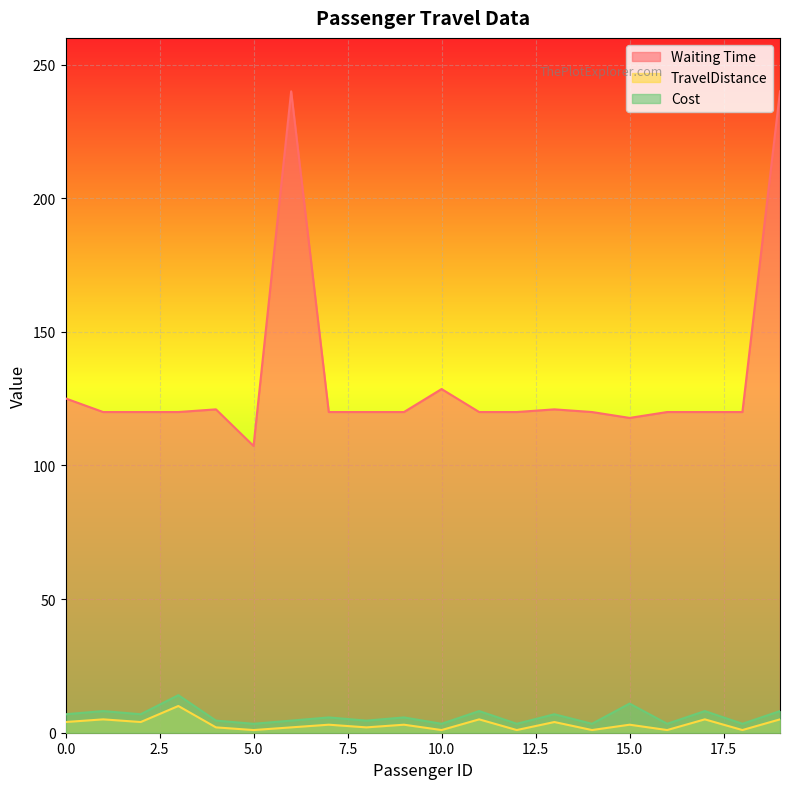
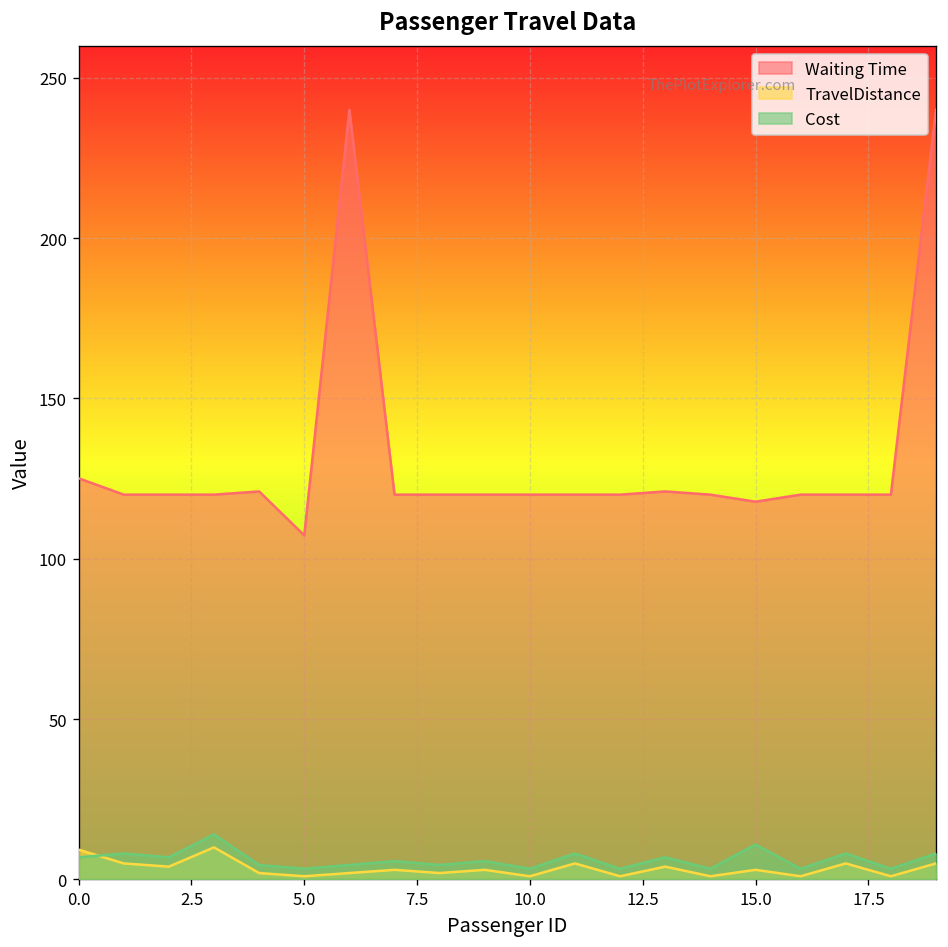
TravelDistance, 0.0: 4 -> 9
Waiting Time, 10.0: 129 -> 120
